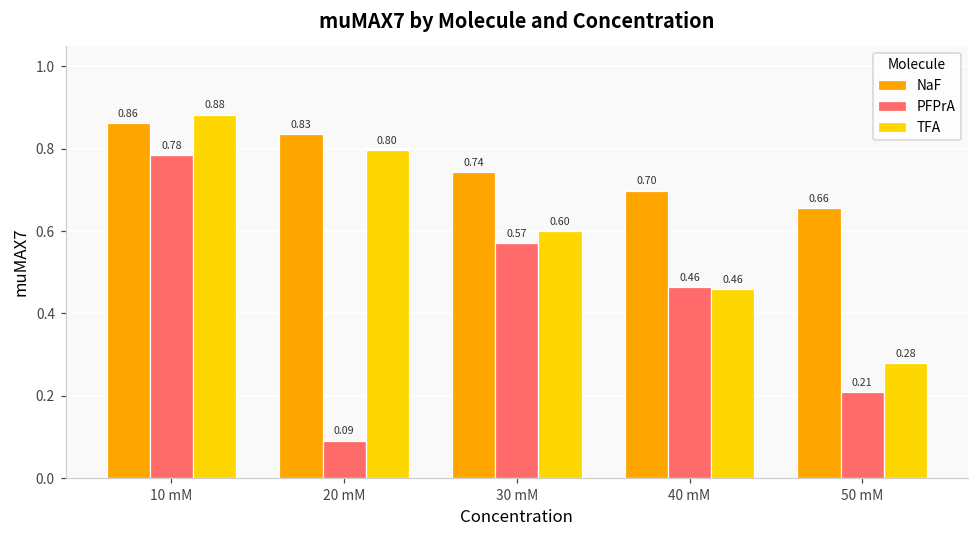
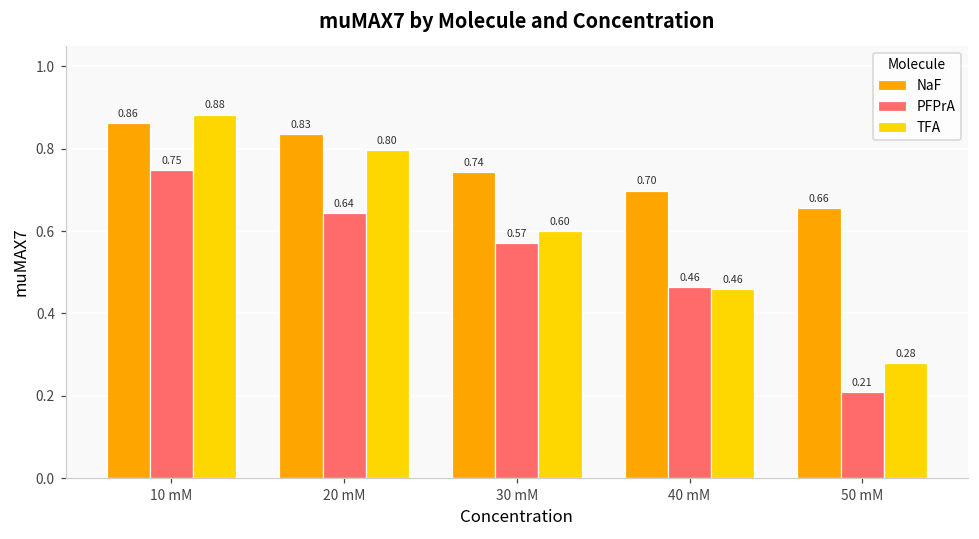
PFPrA, 10 mM: 0.78 -> 0.75
PFPrA, 20 mM: 0.09 -> 0.64
